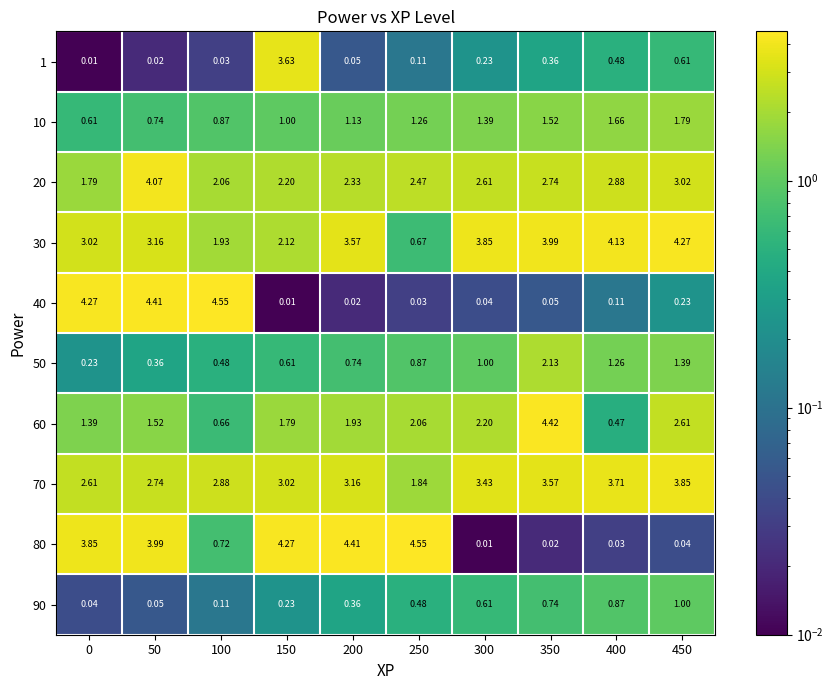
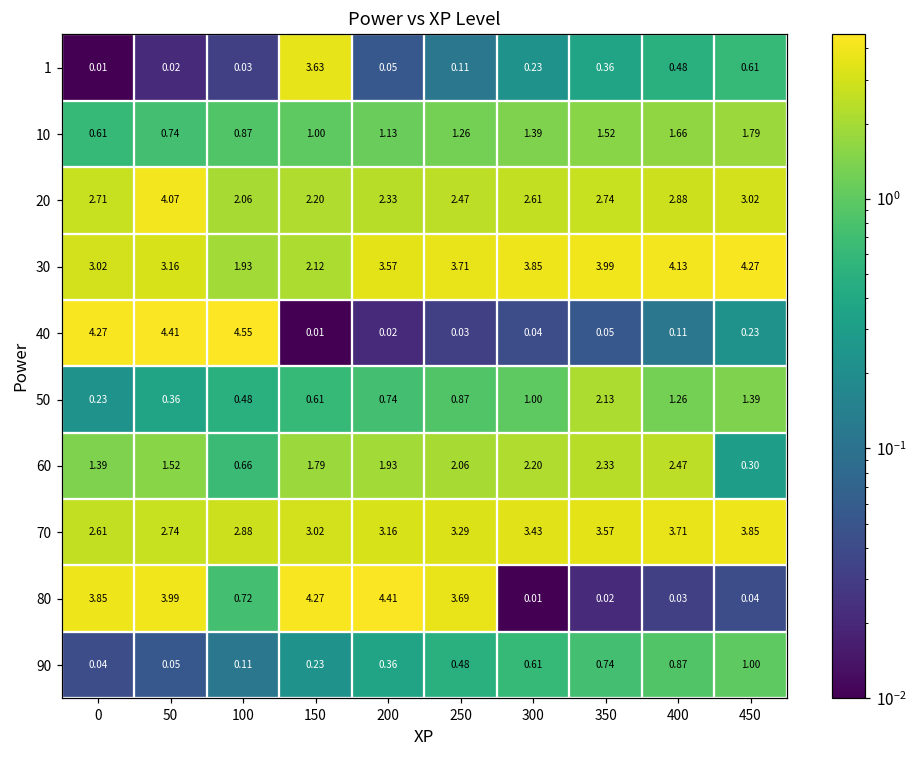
20, 0: 1.79 -> 2.71
30, 250: 0.67 -> 3.71
60, 350: 4.42 -> 2.33
60, 400: 0.47 -> 2.47
60, 450: 2.61 -> 0.30
70, 250: 1.84 -> 3.29
80, 250: 4.55 -> 3.69
